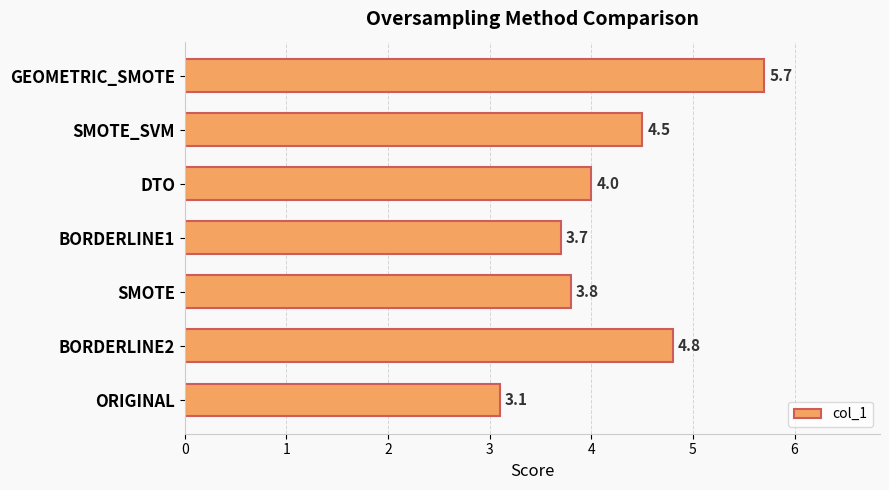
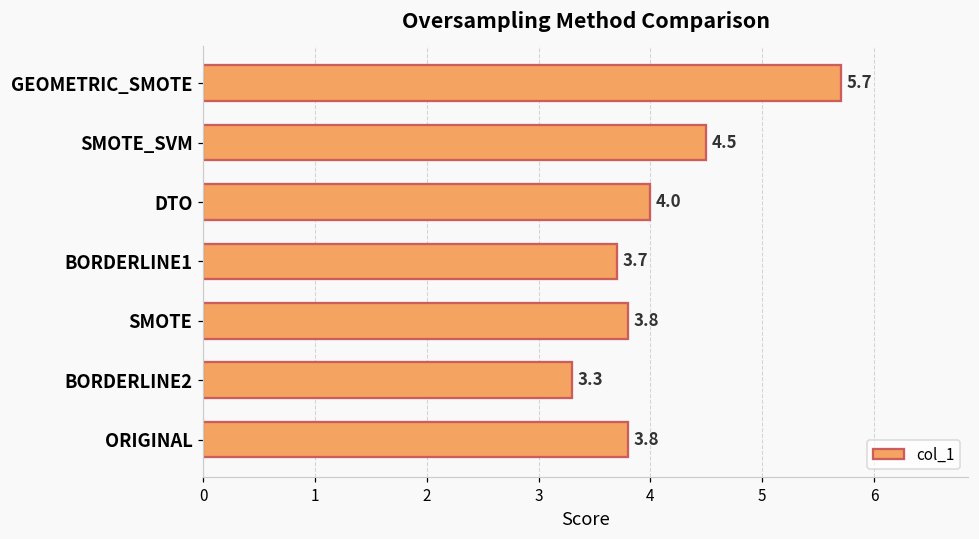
BORDERLINE2: 4.8 -> 3.3
ORIGINAL: 3.1 -> 3.8
